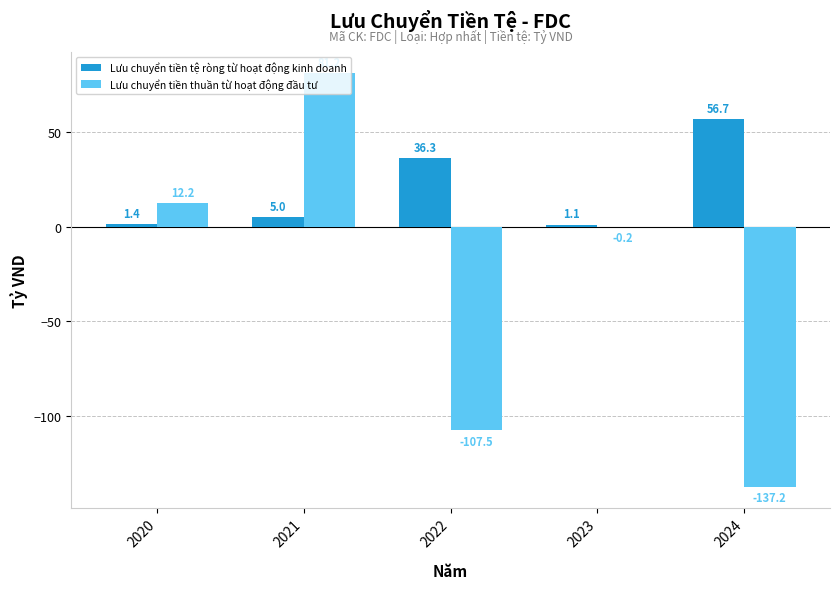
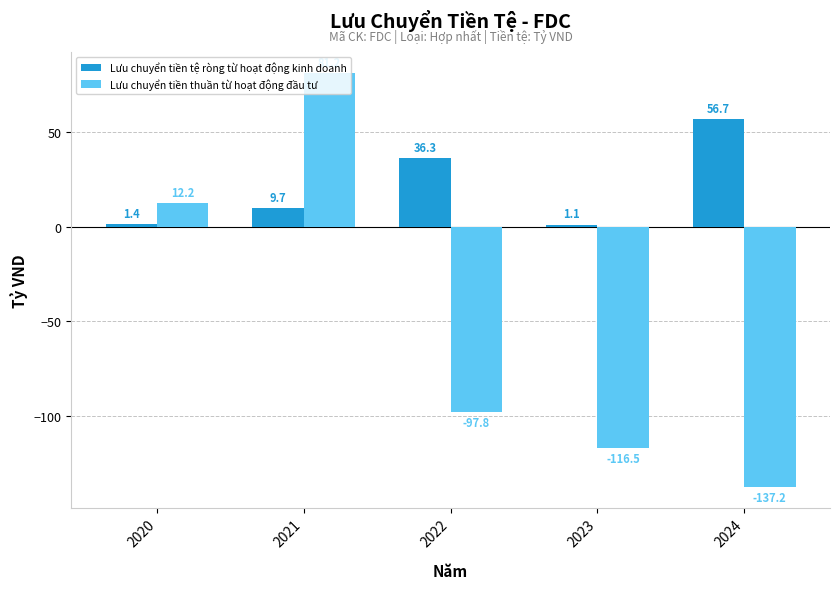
Lưu chuyển tiền tệ ròng từ hoạt động kinh doanh, 2021: 5.0 -> 9.7
Lưu chuyển tiền thuần từ hoạt động đầu tư, 2022: -107.5 -> -97.8
Lưu chuyển tiền thuần từ hoạt động đầu tư, 2023: -0.2 -> -116.5
